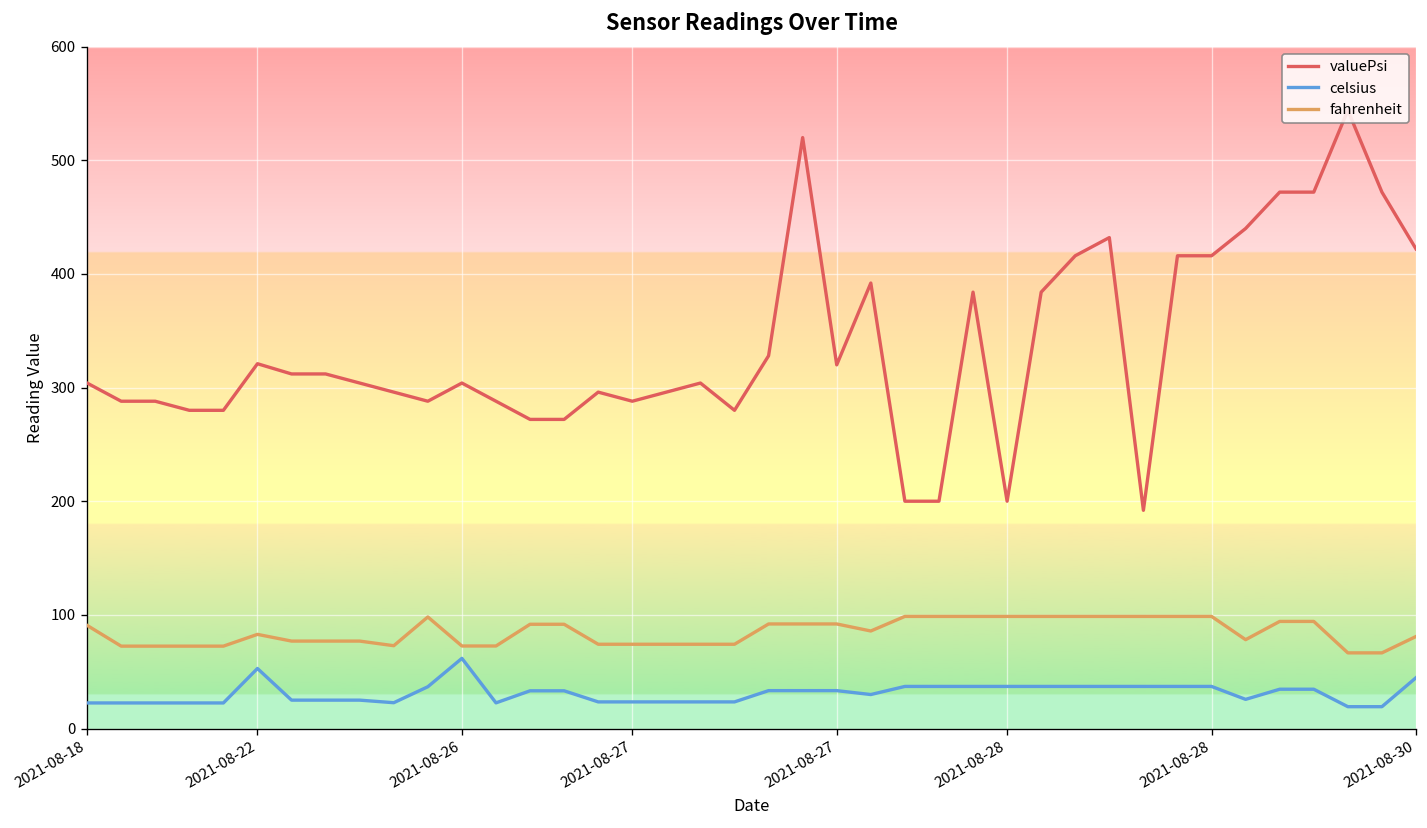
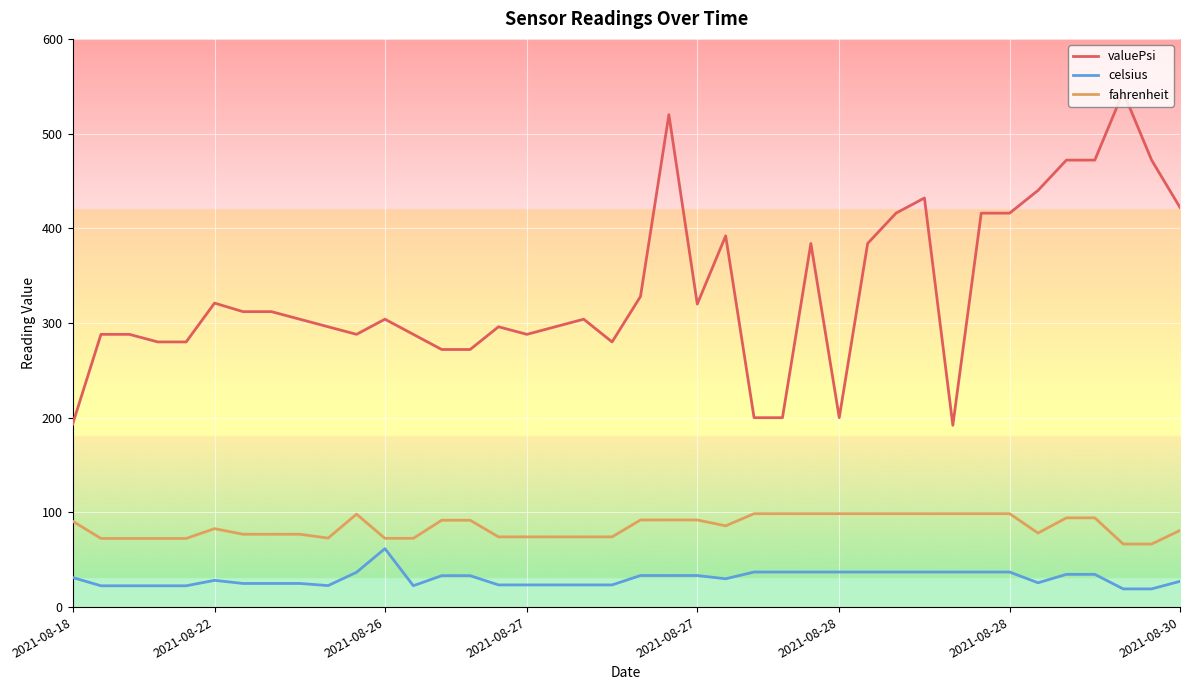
valuePsi, 2021-08-18: 300 -> 190
celsius, 2021-08-18: 20 -> 30
celsius, 2021-08-22: 50 -> 30
celsius, 2021-08-30: 40 -> 30
